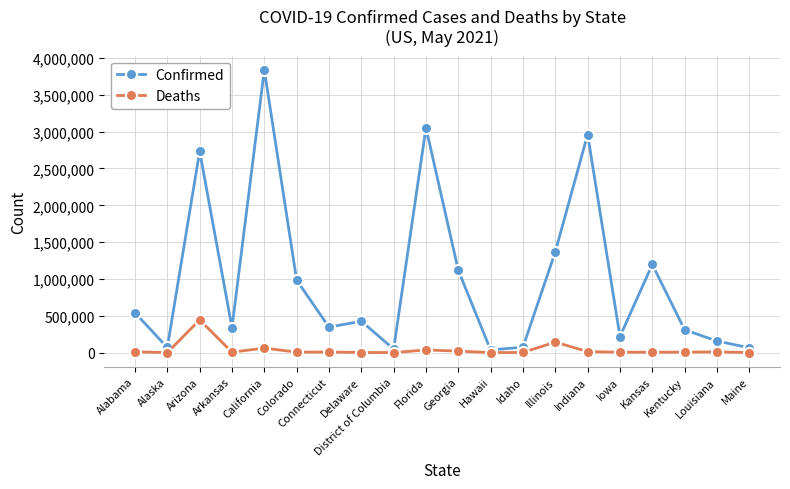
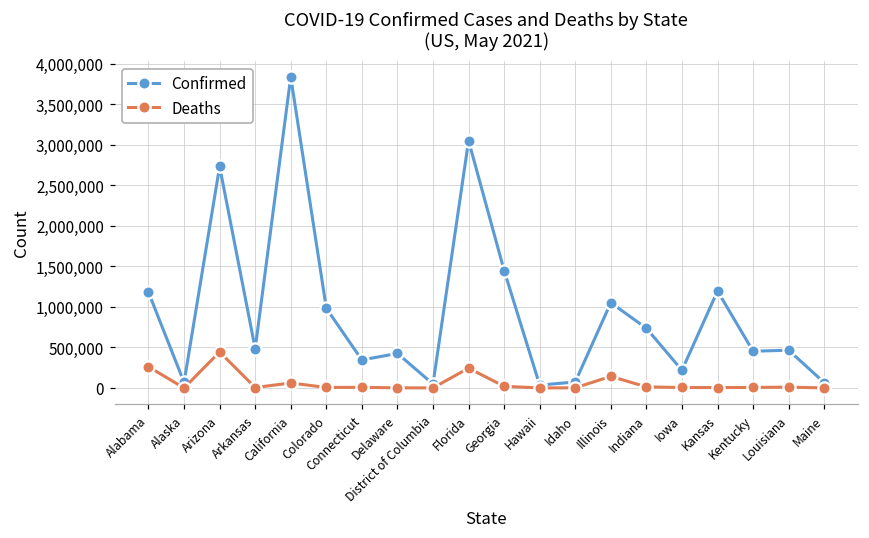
Confirmed, Alabama: 500,000 -> 1,200,000
Deaths, Alabama: 0 -> 300,000
Confirmed, Arkansas: 300,000 -> 500,000
Deaths, Florida: 0 -> 200,000
Confirmed, Georgia: 1,100,000 -> 1,400,000
Confirmed, Illinois: 1,400,000 -> 1,100,000
Confirmed, Indiana: 3,000,000 -> 700,000
Confirmed, Kentucky: 300,000 -> 500,000
Confirmed, Louisiana: 200,000 -> 500,000
